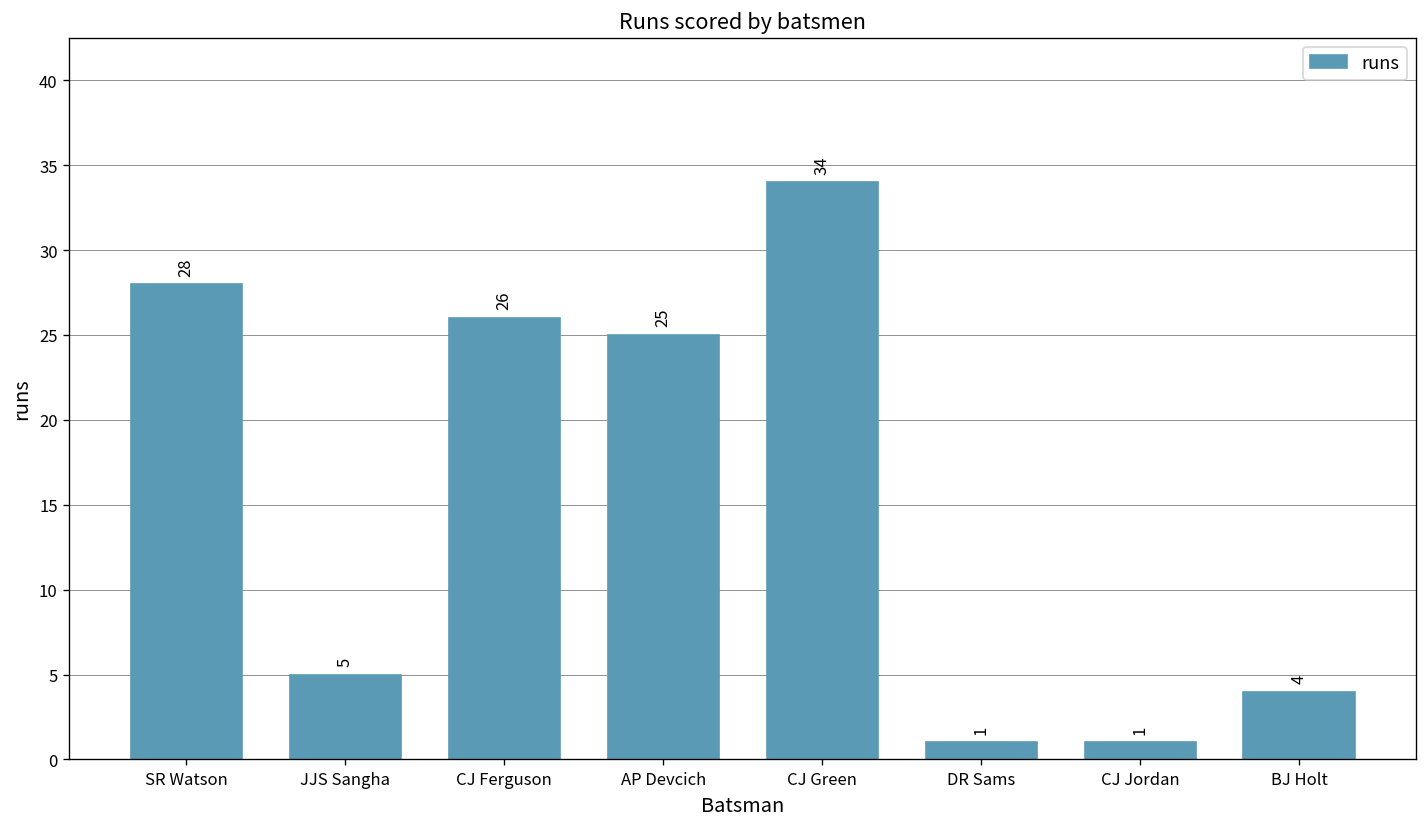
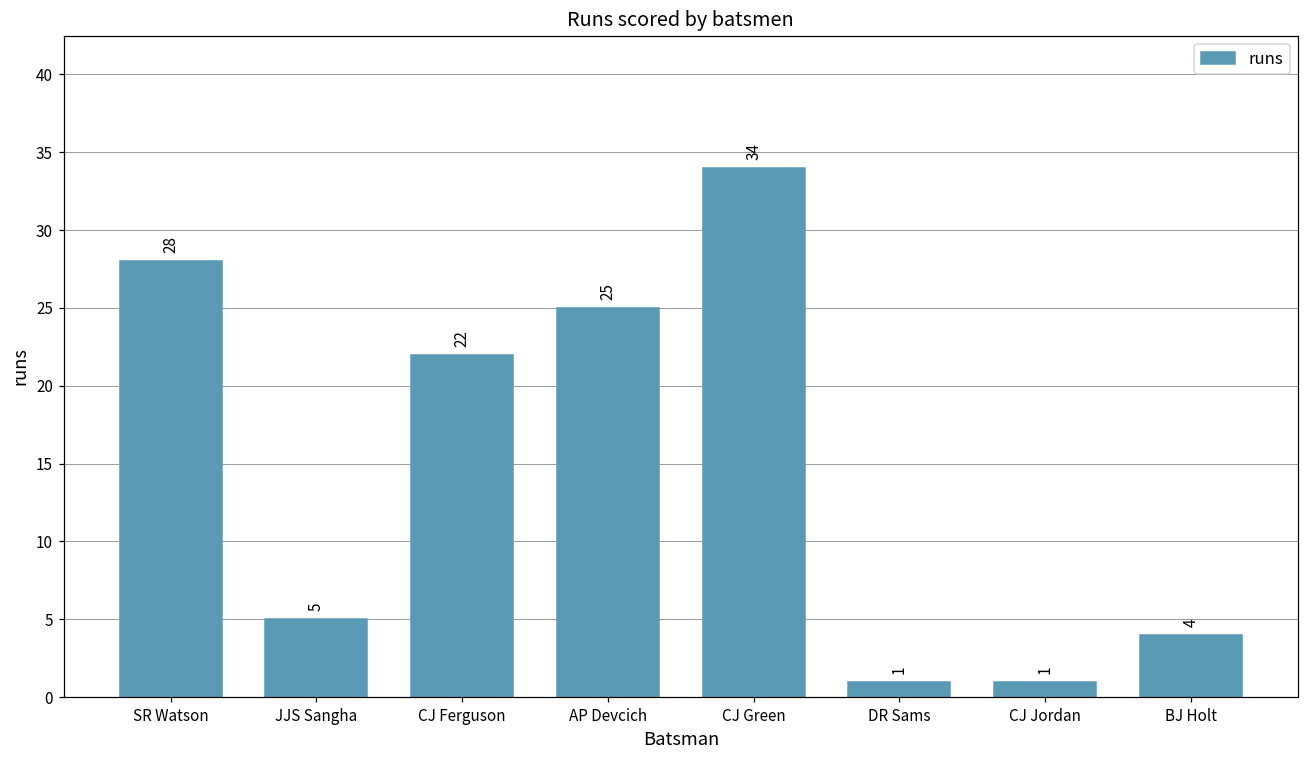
CJ Ferguson: 26 -> 22
